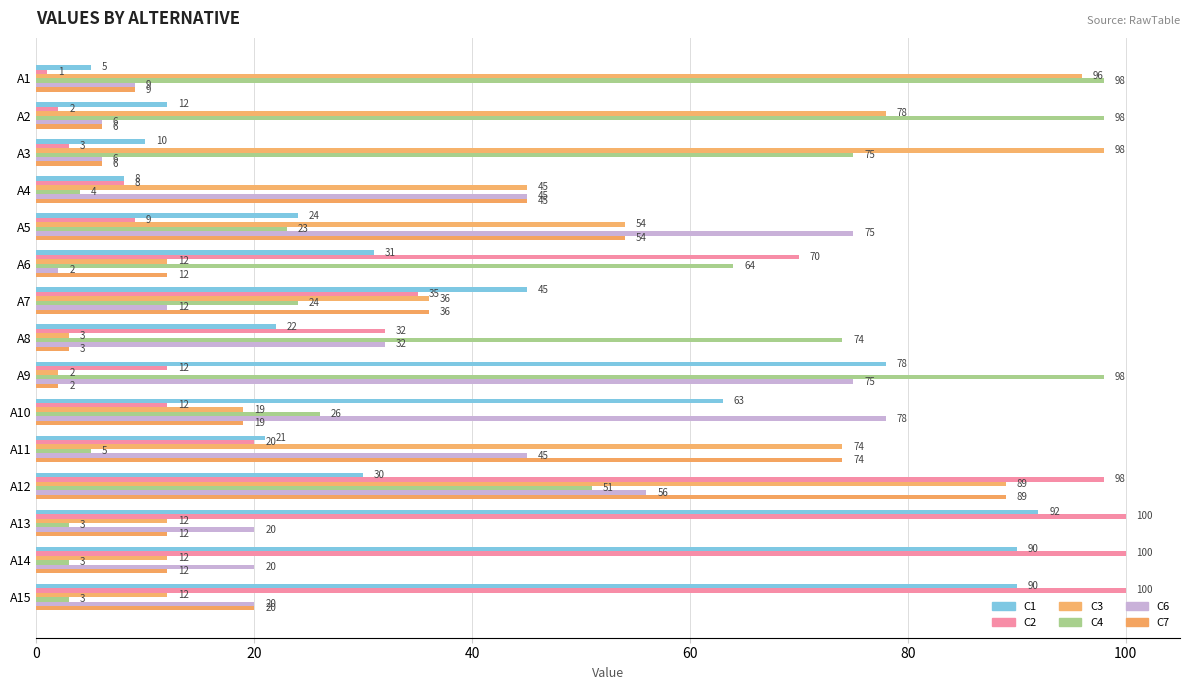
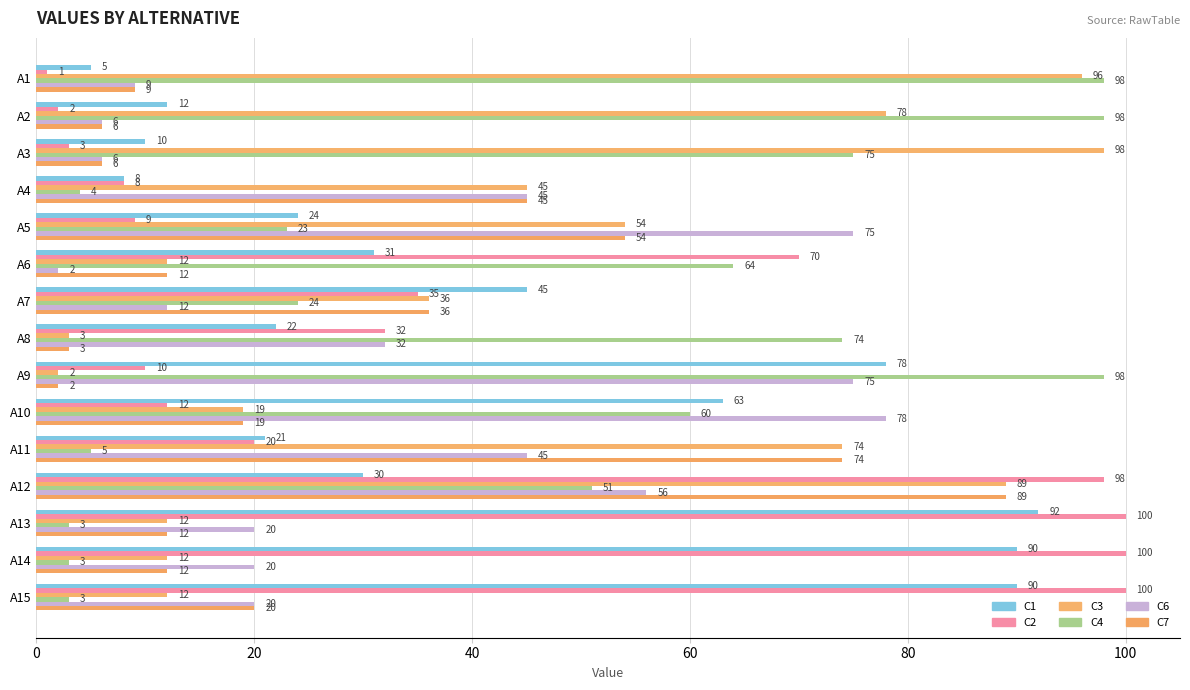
C2, A9: 12 -> 10
C4, A10: 26 -> 60
